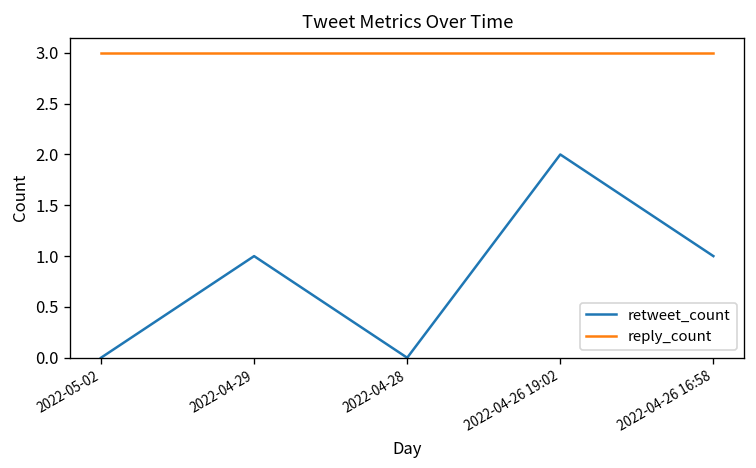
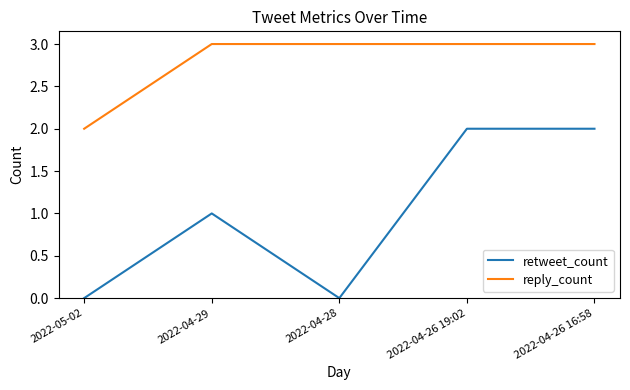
reply_count, 2022-05-02: 3 -> 2
retweet_count, 2022-04-26 16:58: 1 -> 2
